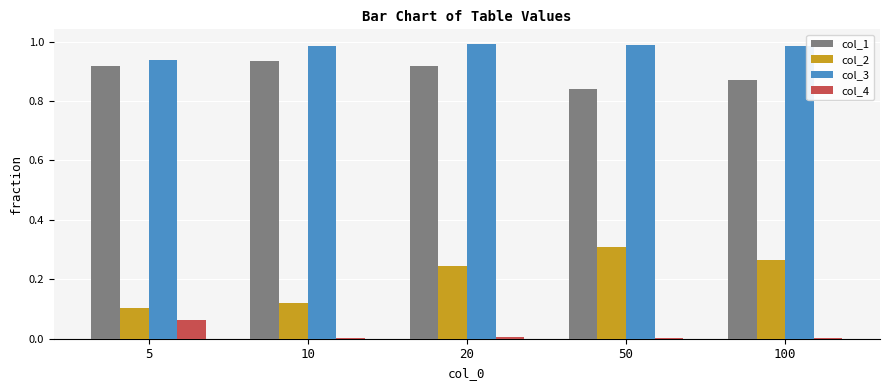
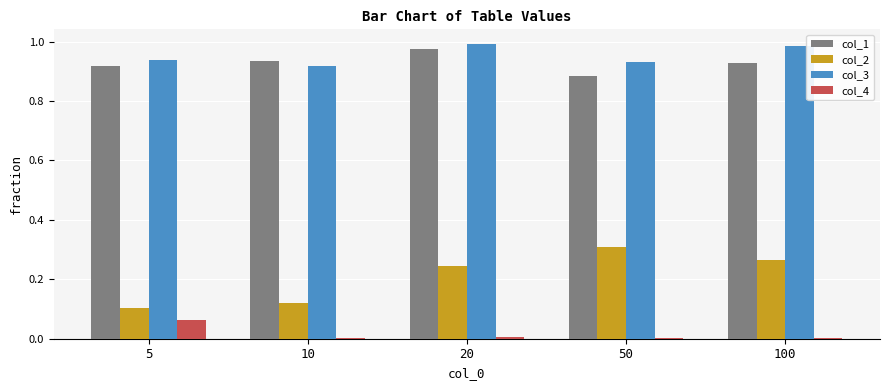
col_3, 10: 0.99 -> 0.92
col_1, 20: 0.92 -> 0.98
col_1, 50: 0.84 -> 0.88
col_3, 50: 0.99 -> 0.93
col_1, 100: 0.87 -> 0.93
